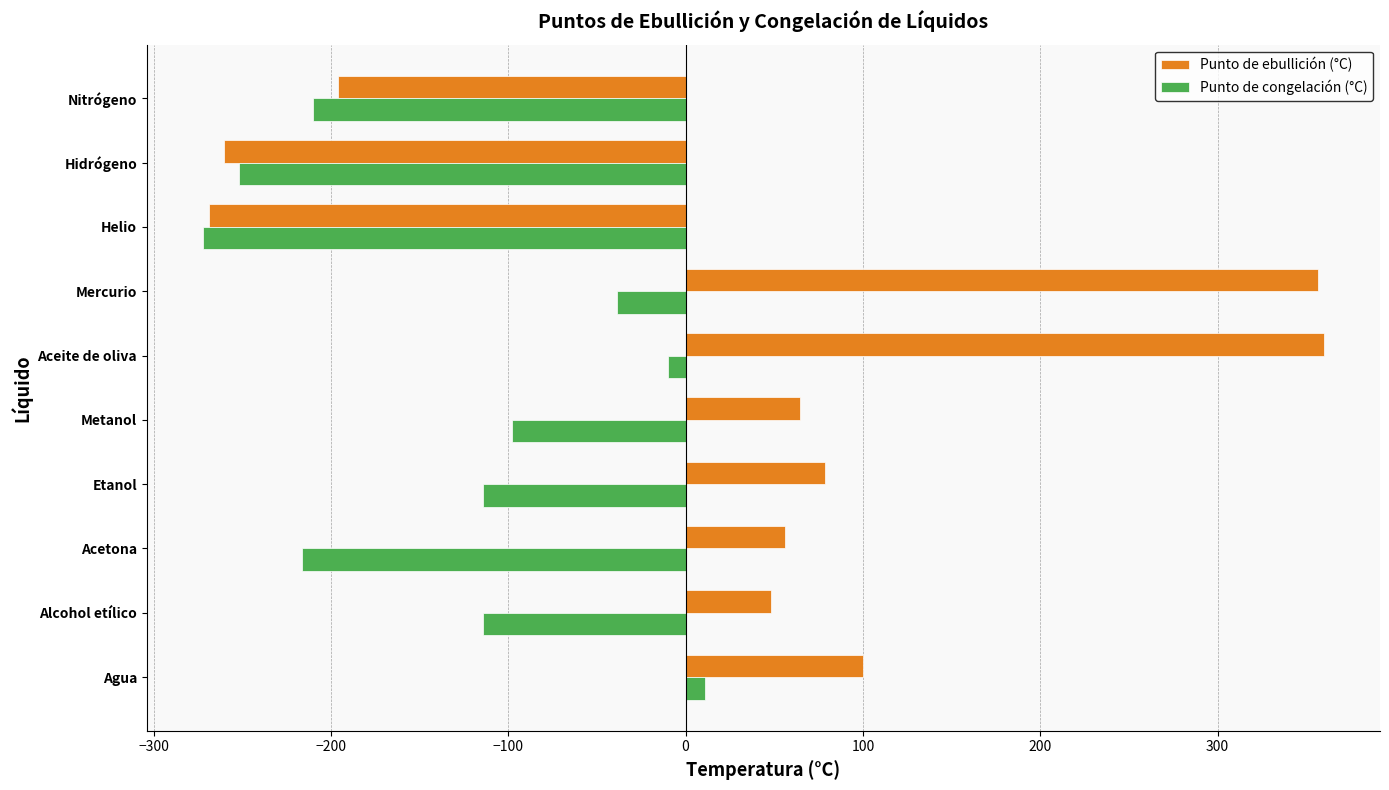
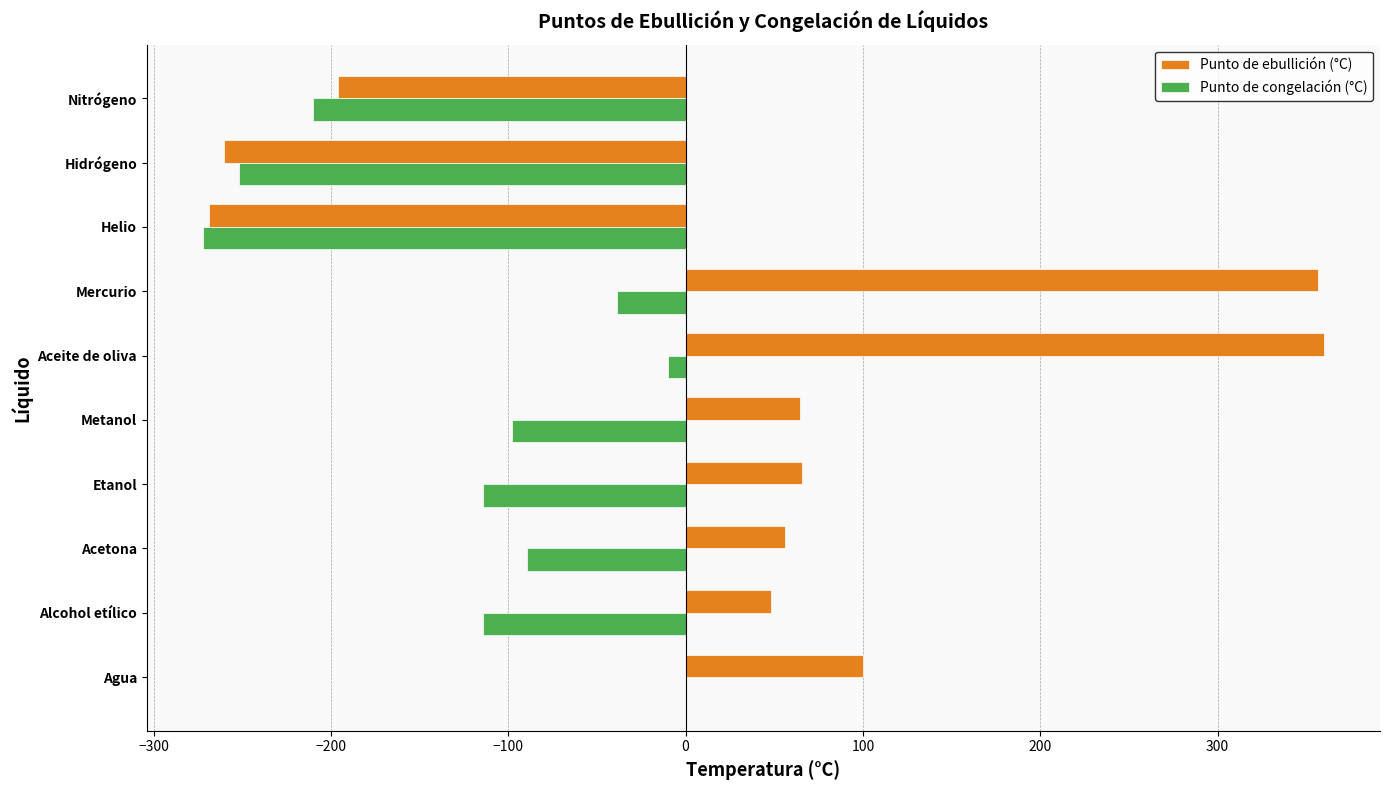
Punto de ebullición (°C), Etanol: 79 -> 66
Punto de congelación (°C), Acetona: -216 -> -89
Punto de congelación (°C), Agua: 11 -> 0
